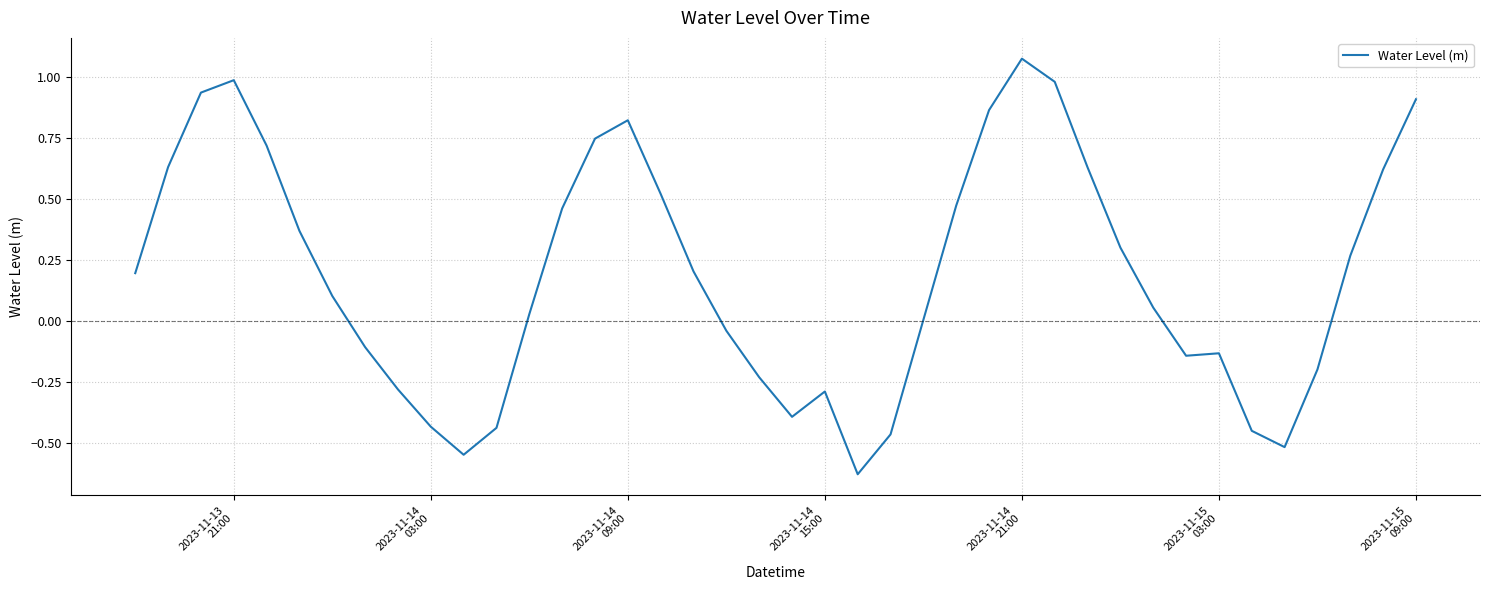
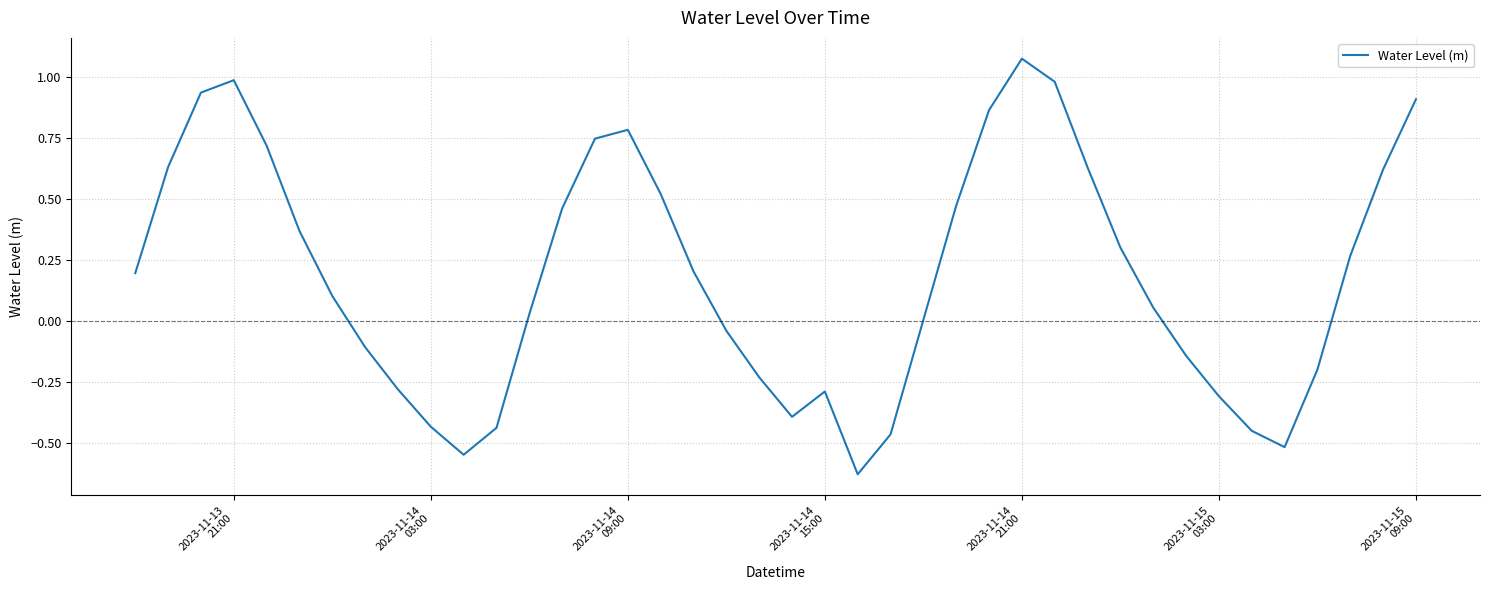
2023-11-14 09:00: 0.82 -> 0.78
2023-11-15 03:00: -0.13 -> -0.31
